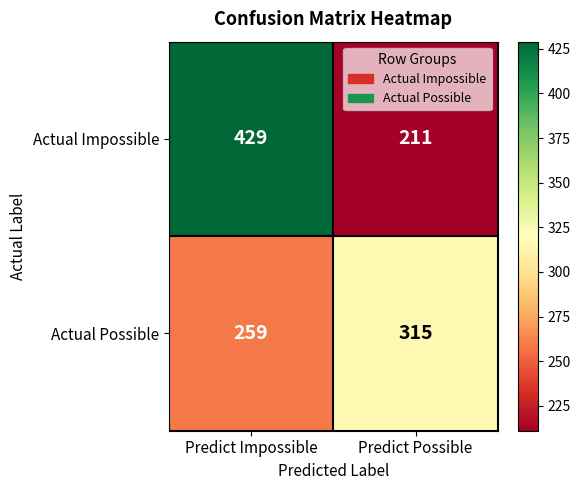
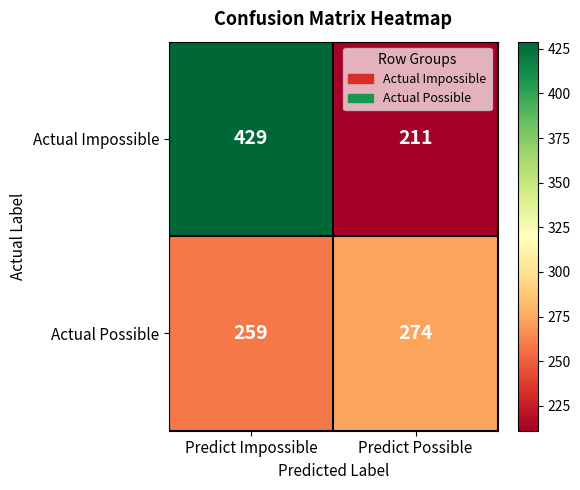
Actual Possible, Predict Possible: 315 -> 274
